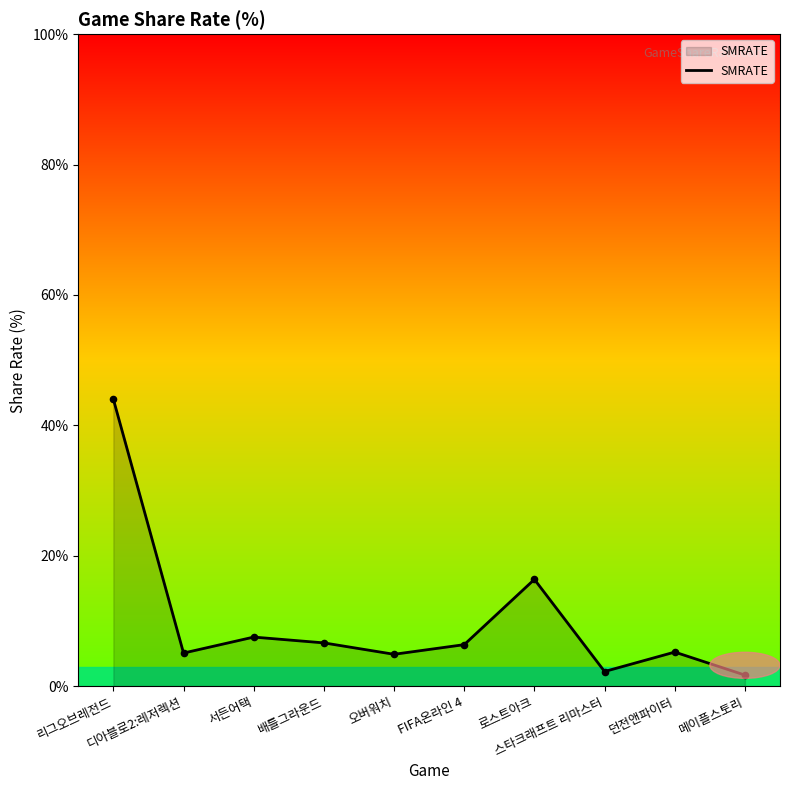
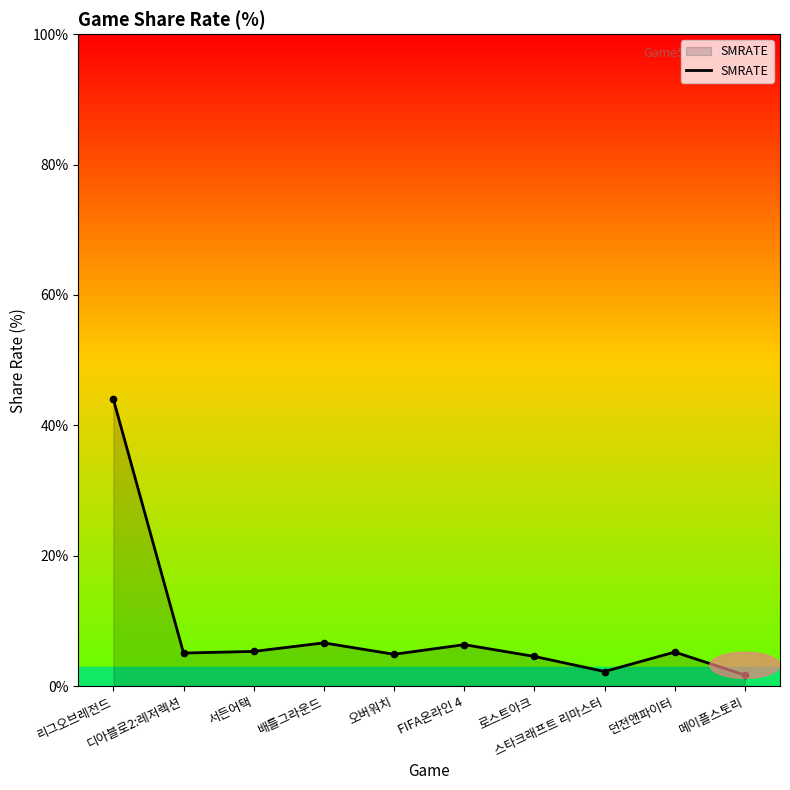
서든어택: 8% -> 5%
로스트아크: 16% -> 5%
